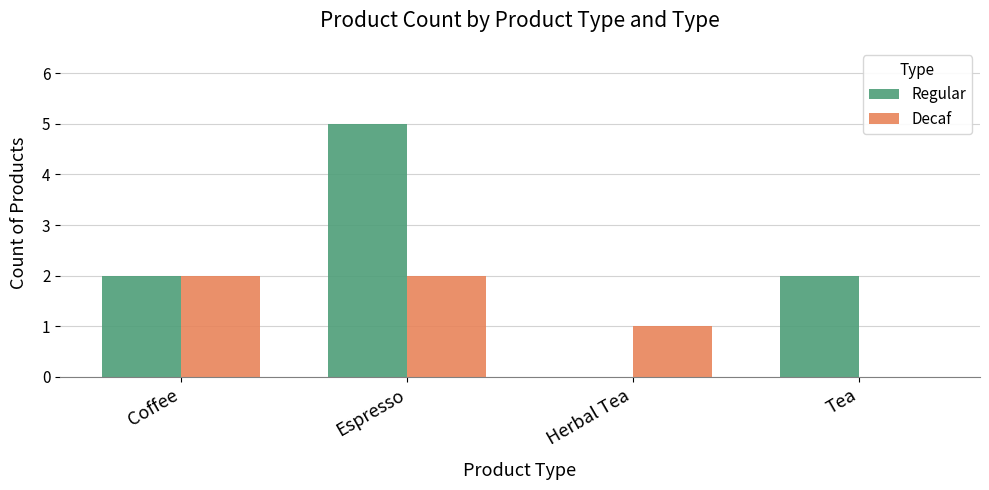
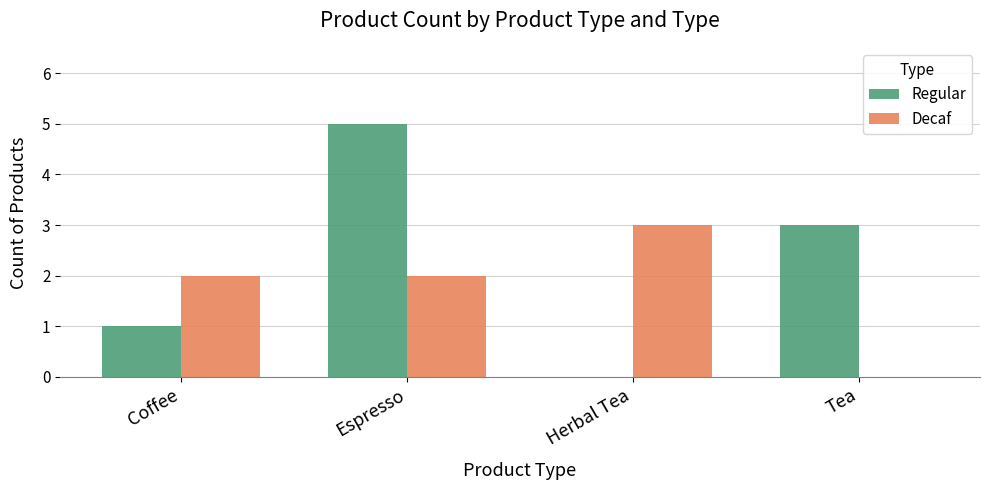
Regular, Coffee: 2 -> 1
Decaf, Herbal Tea: 1 -> 3
Regular, Tea: 2 -> 3
